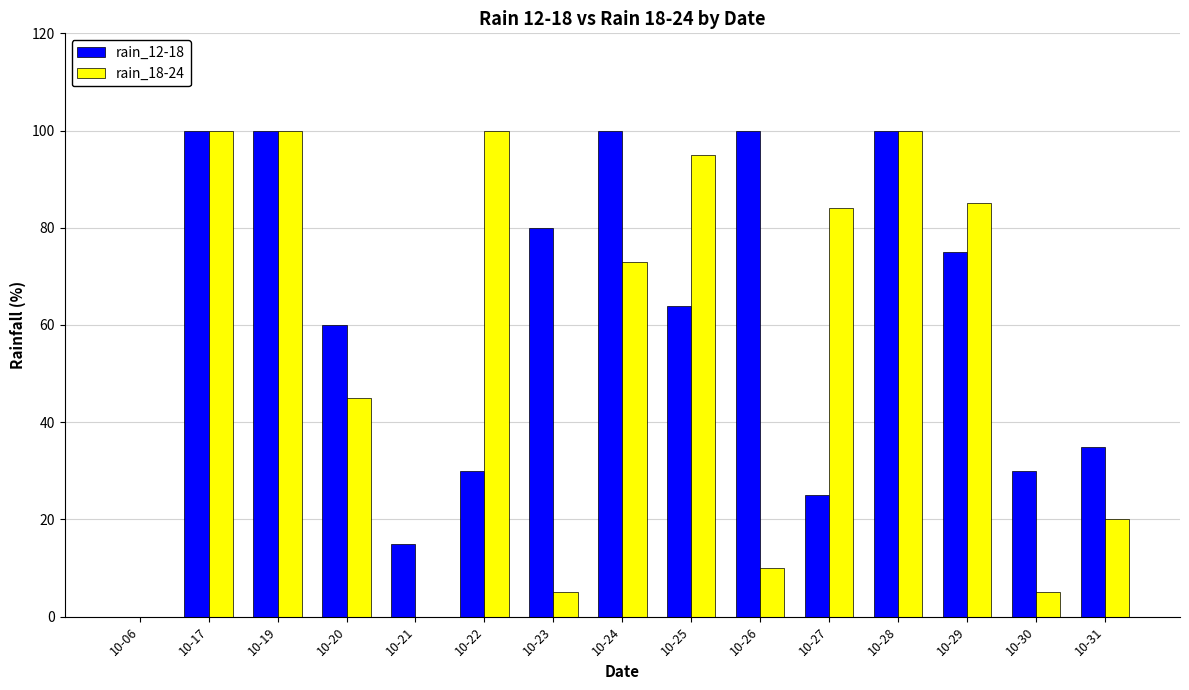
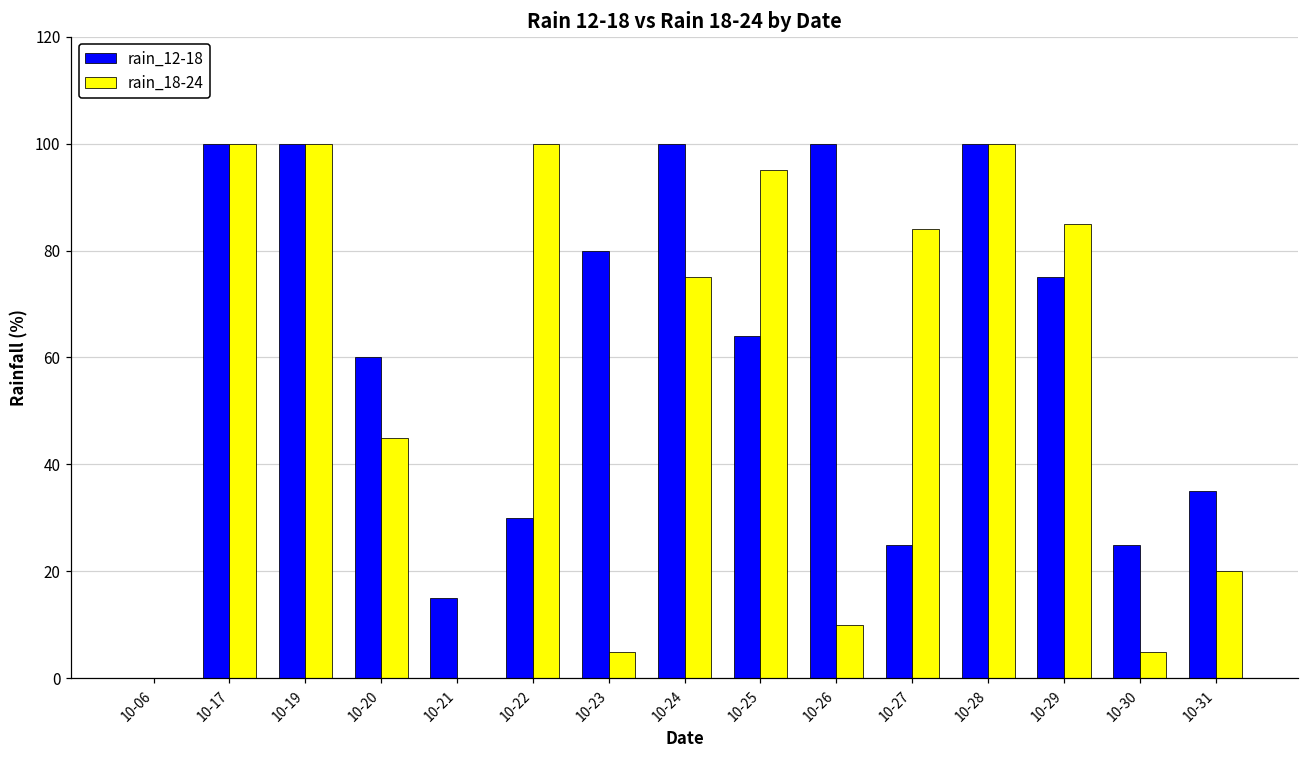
rain_18-24, 10-24: 73 -> 75
rain_12-18, 10-30: 30 -> 25
